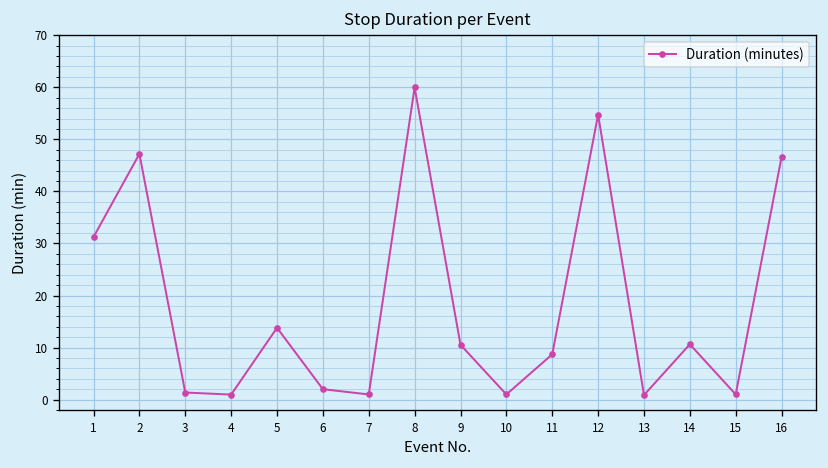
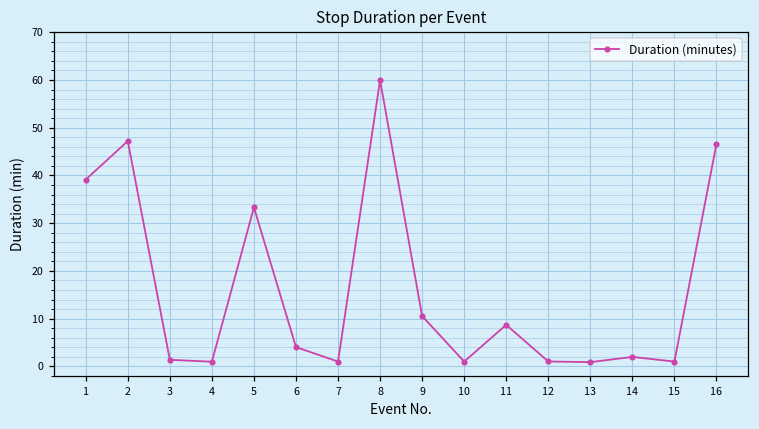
1: 31 -> 39
5: 14 -> 33
6: 2 -> 4
12: 55 -> 1
14: 11 -> 2
